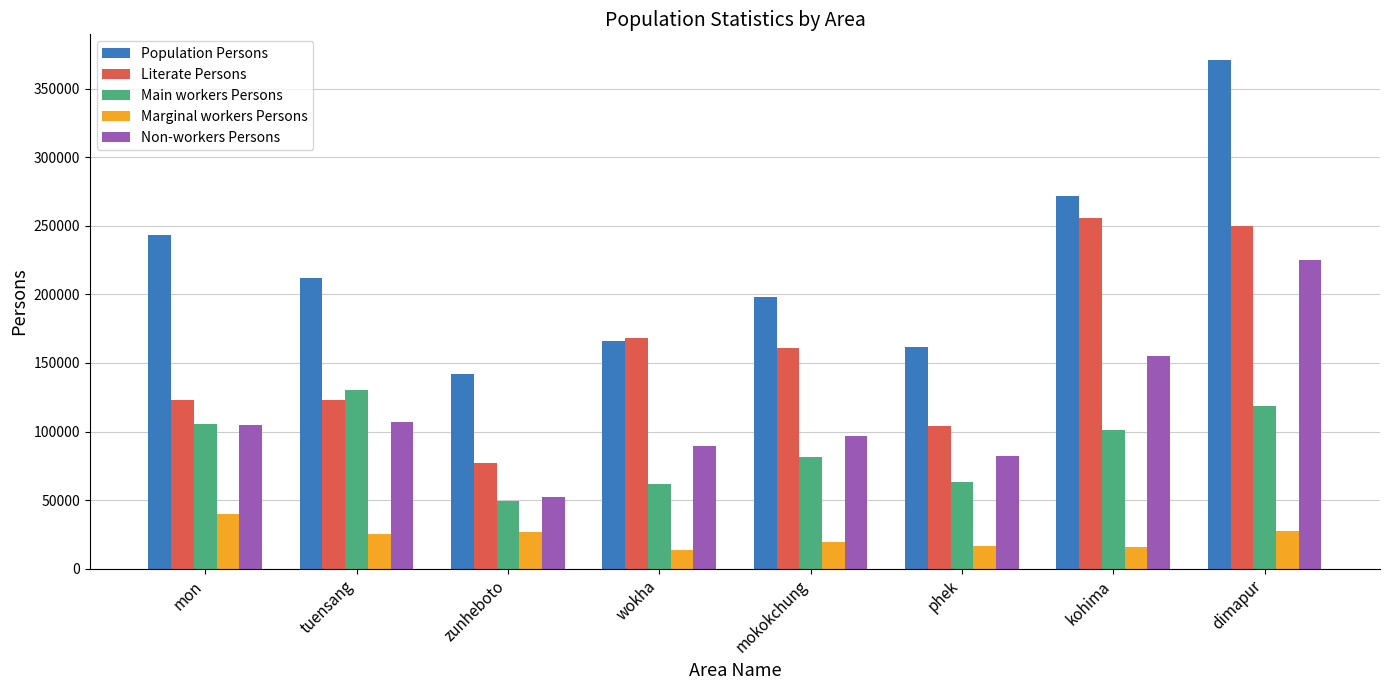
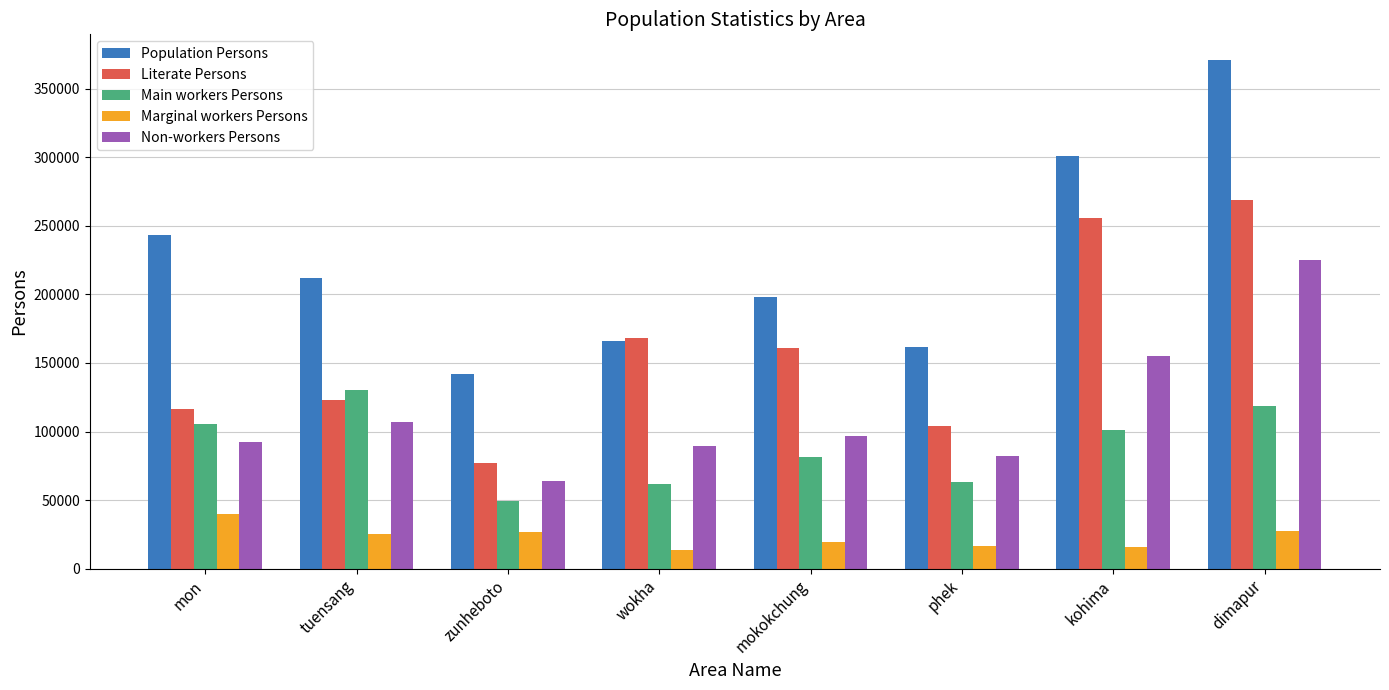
Literate Persons, mon: 123000 -> 117000
Non-workers Persons, mon: 105000 -> 93000
Non-workers Persons, zunheboto: 52000 -> 64000
Population Persons, kohima: 272000 -> 301000
Literate Persons, dimapur: 250000 -> 269000
